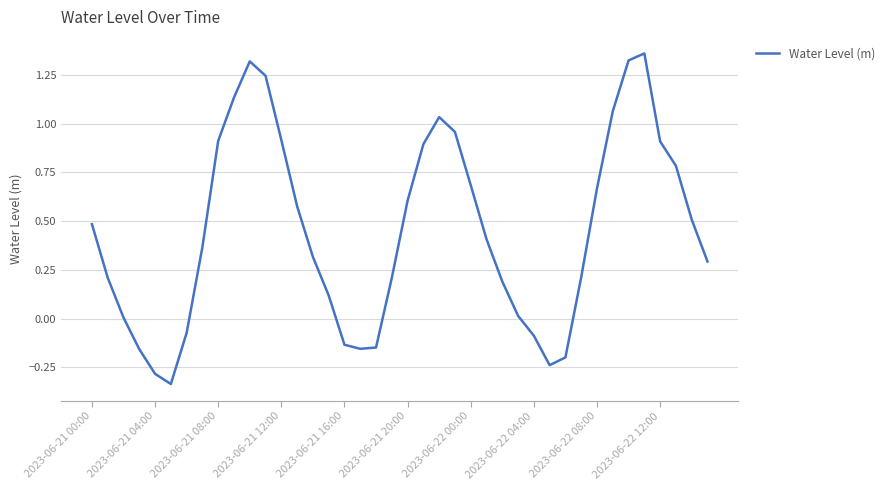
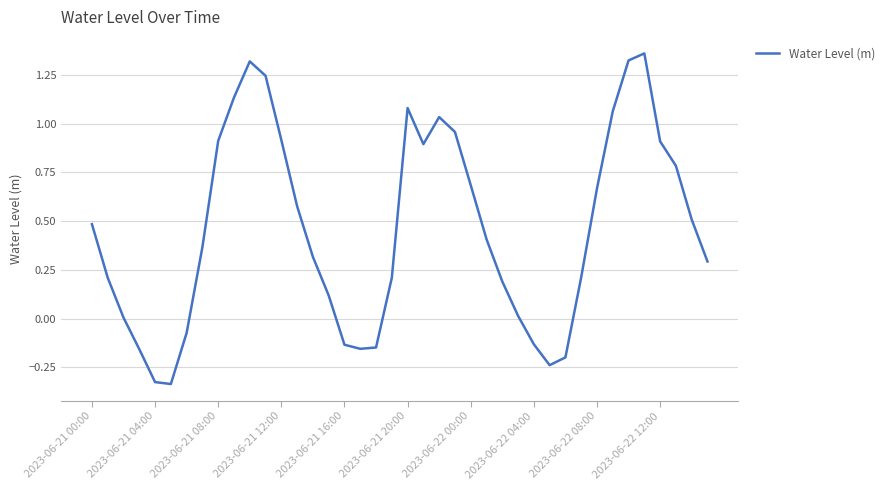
2023-06-21 04:00: -0.28 -> -0.33
2023-06-21 20:00: 0.61 -> 1.08
2023-06-22 04:00: -0.09 -> -0.13
